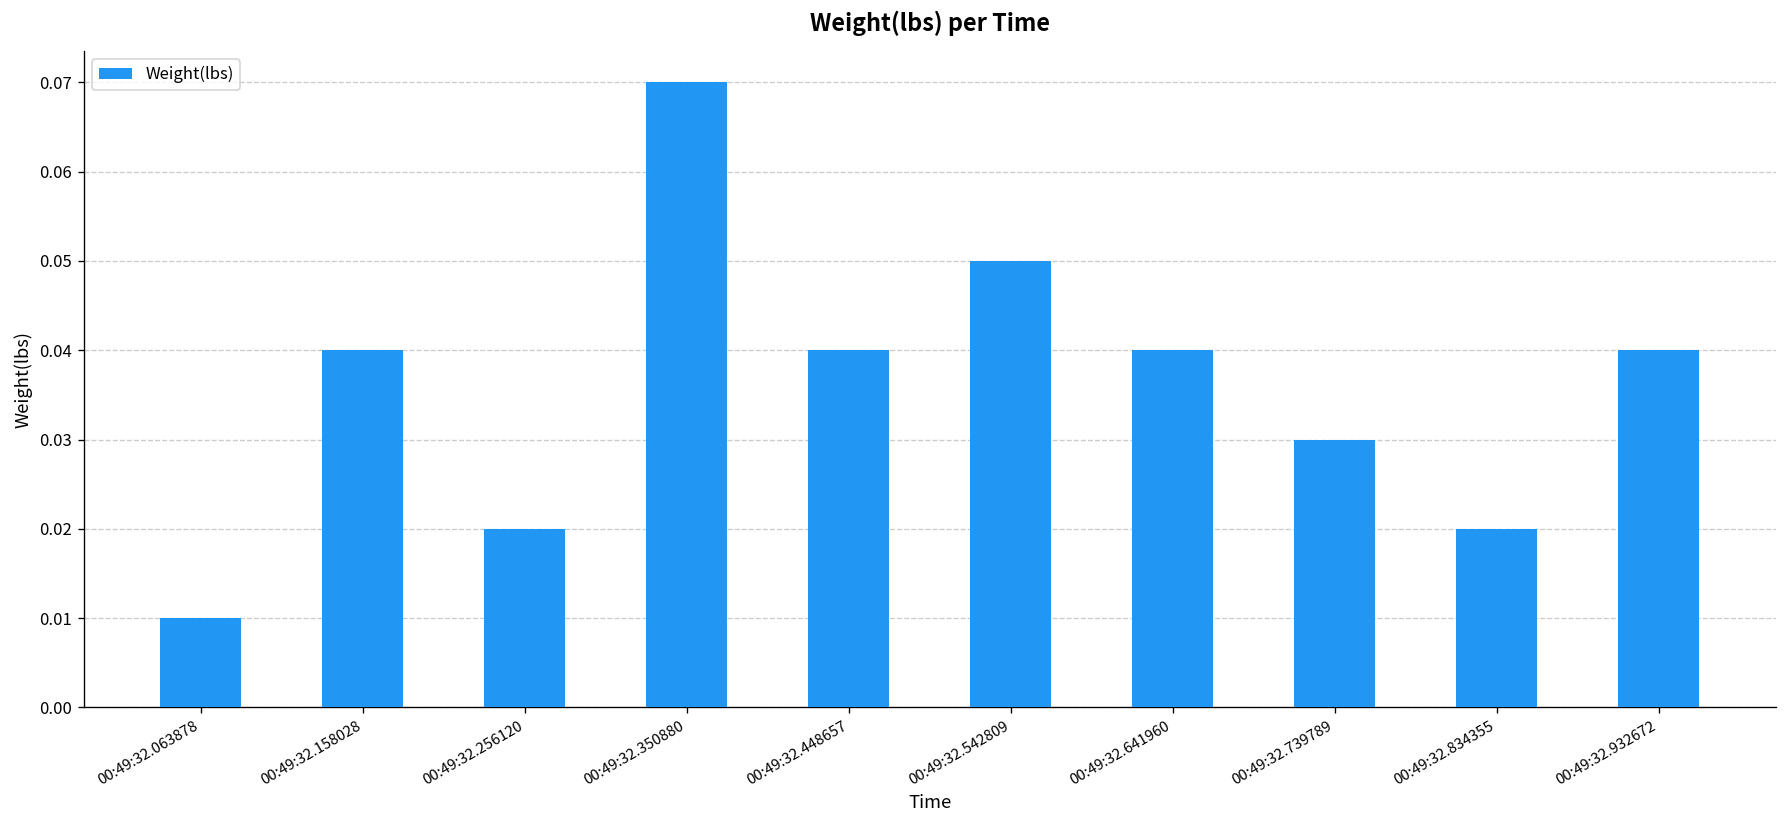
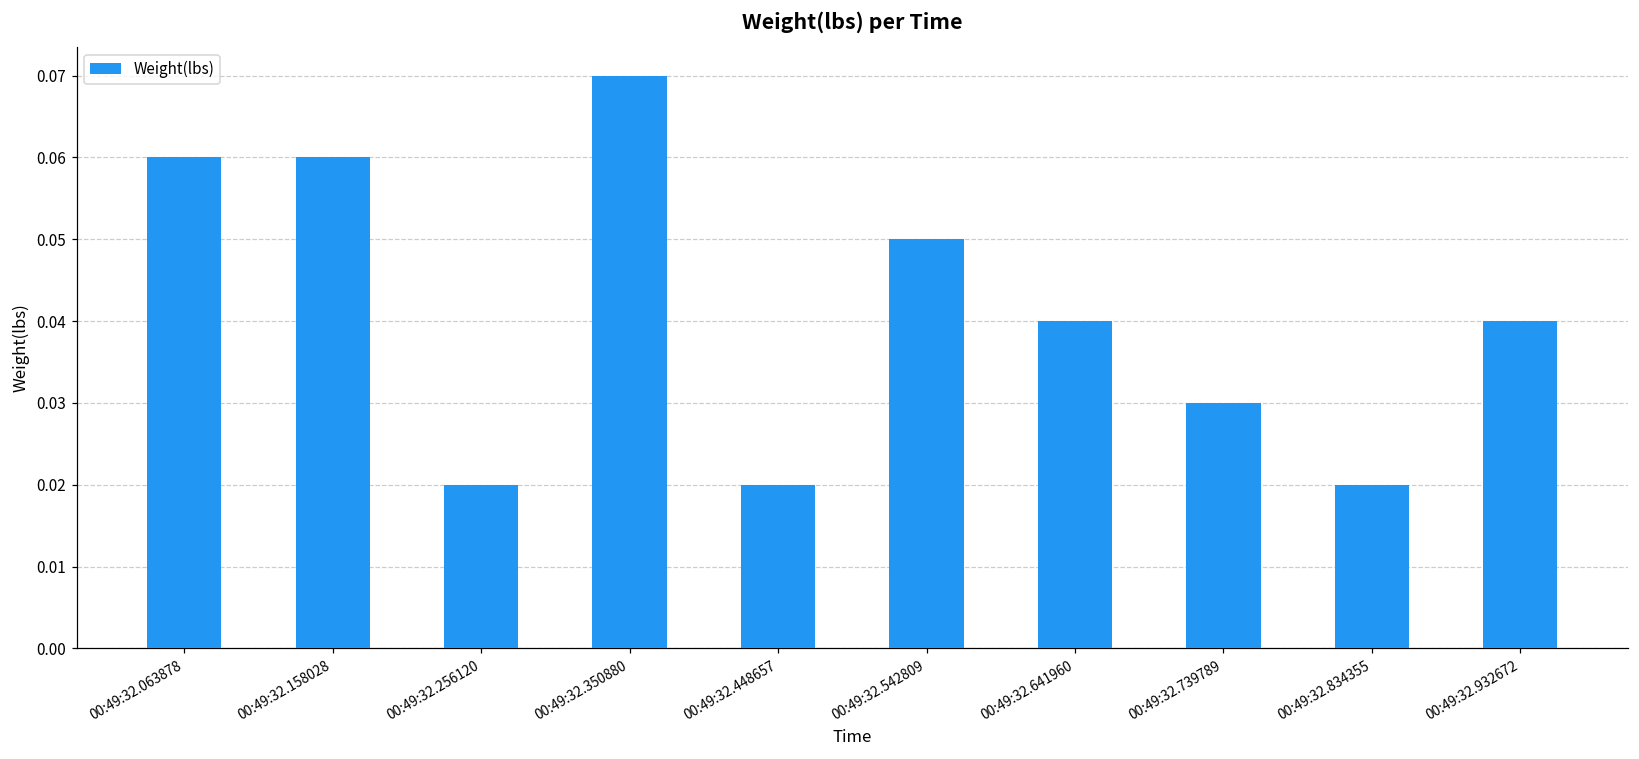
00:49:32.063878: 0.01 -> 0.06
00:49:32.158028: 0.04 -> 0.06
00:49:32.448657: 0.04 -> 0.02
